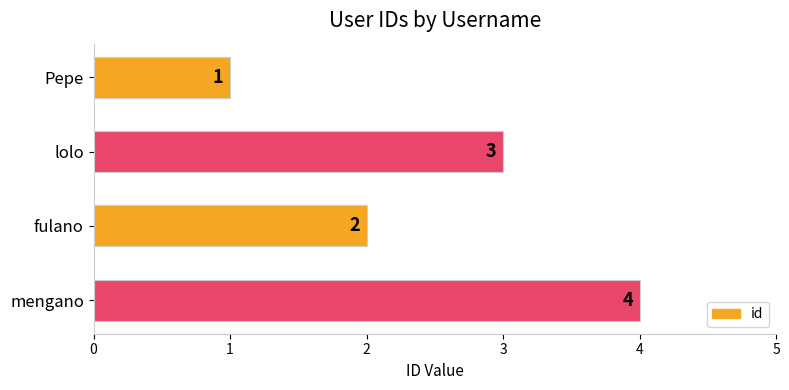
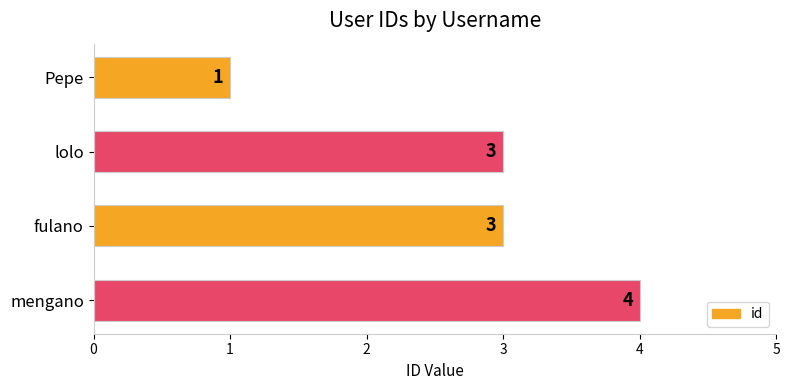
fulano: 2 -> 3
